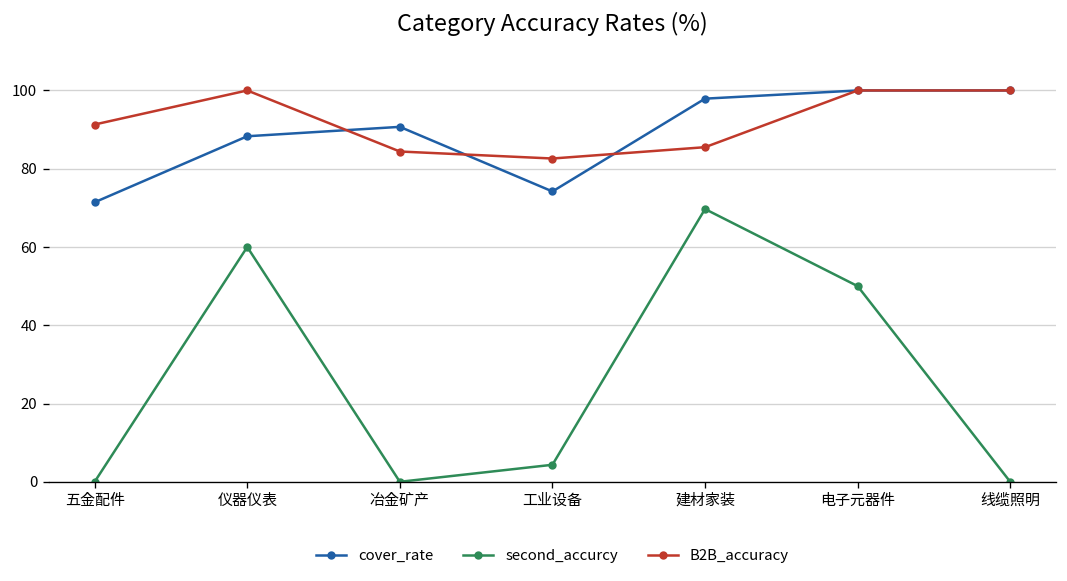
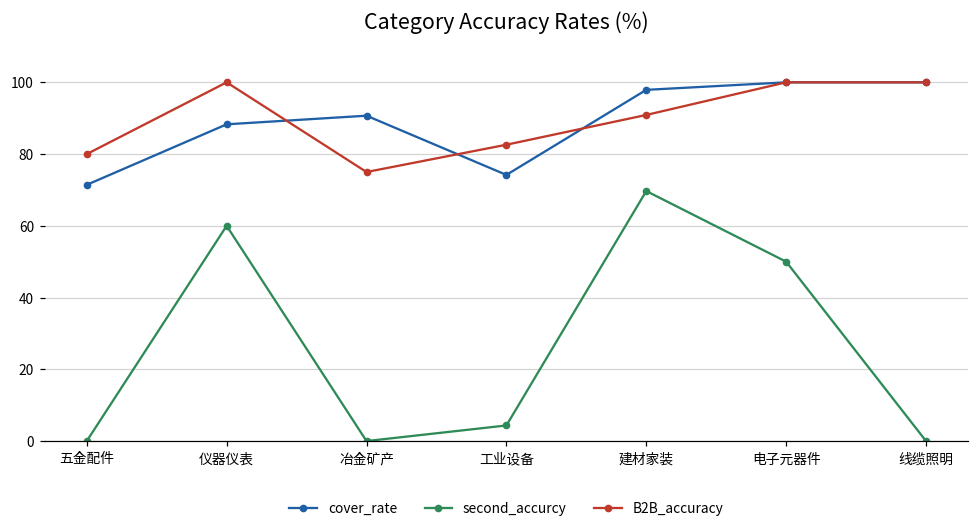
B2B_accuracy, 五金配件: 91 -> 80
B2B_accuracy, 冶金矿产: 84 -> 75
B2B_accuracy, 建材家装: 86 -> 91
